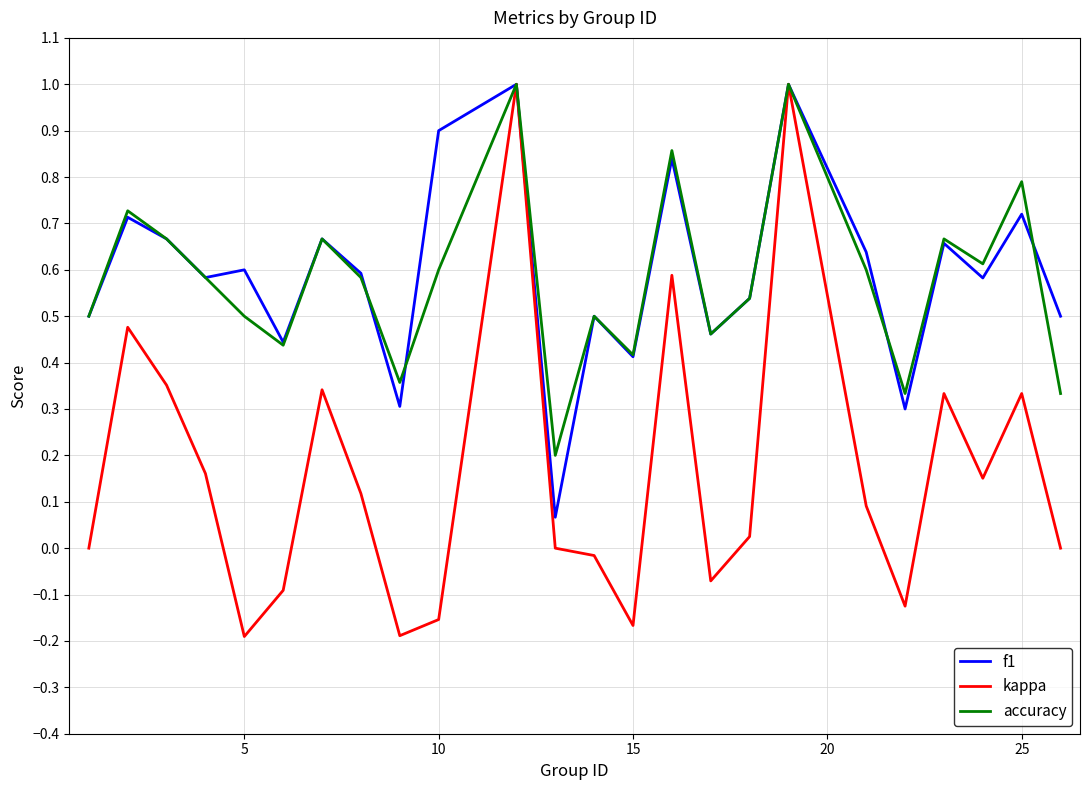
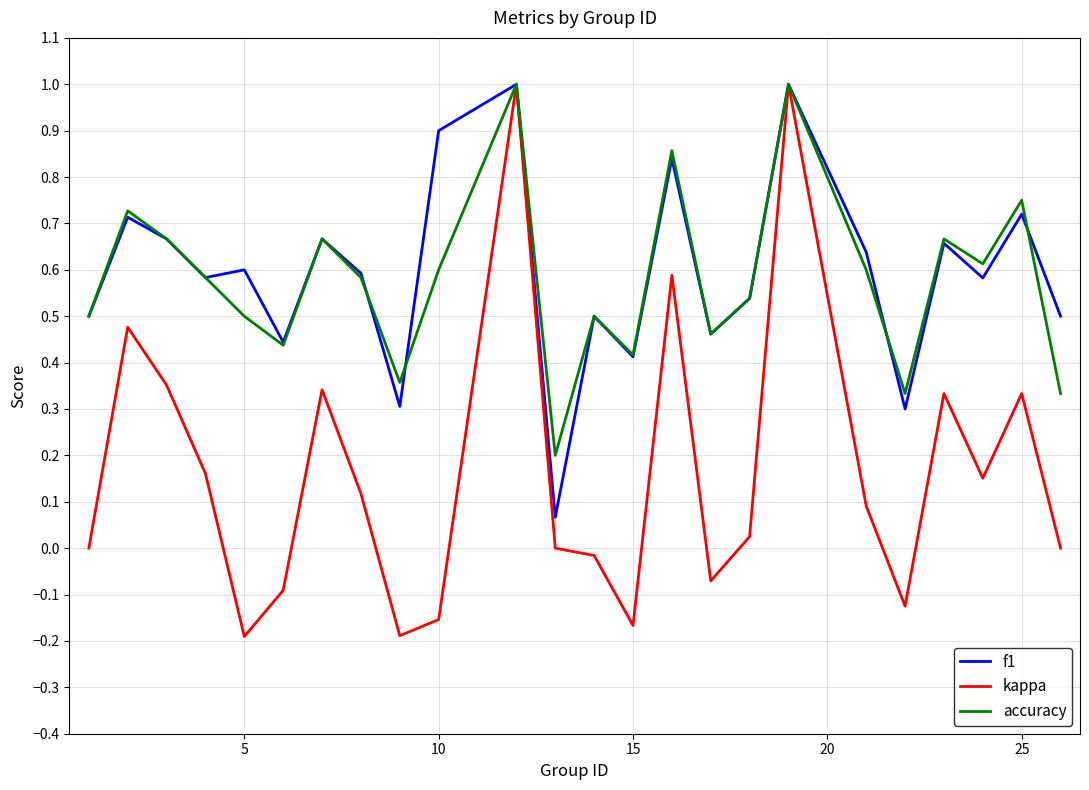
accuracy, 25: 0.79 -> 0.75
